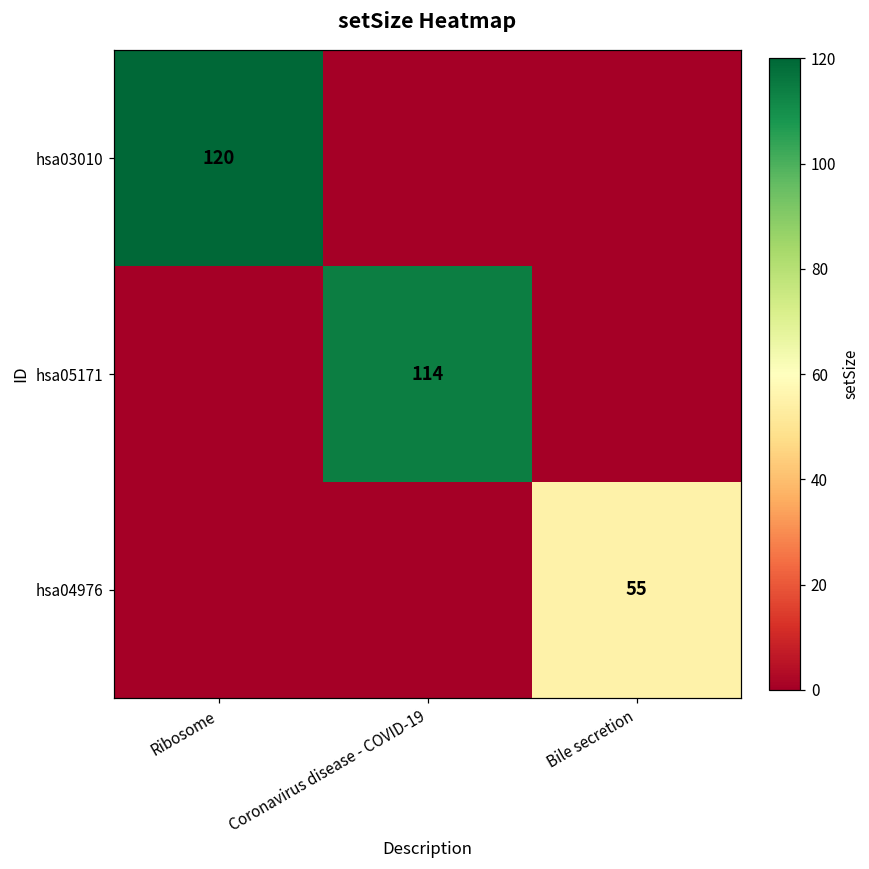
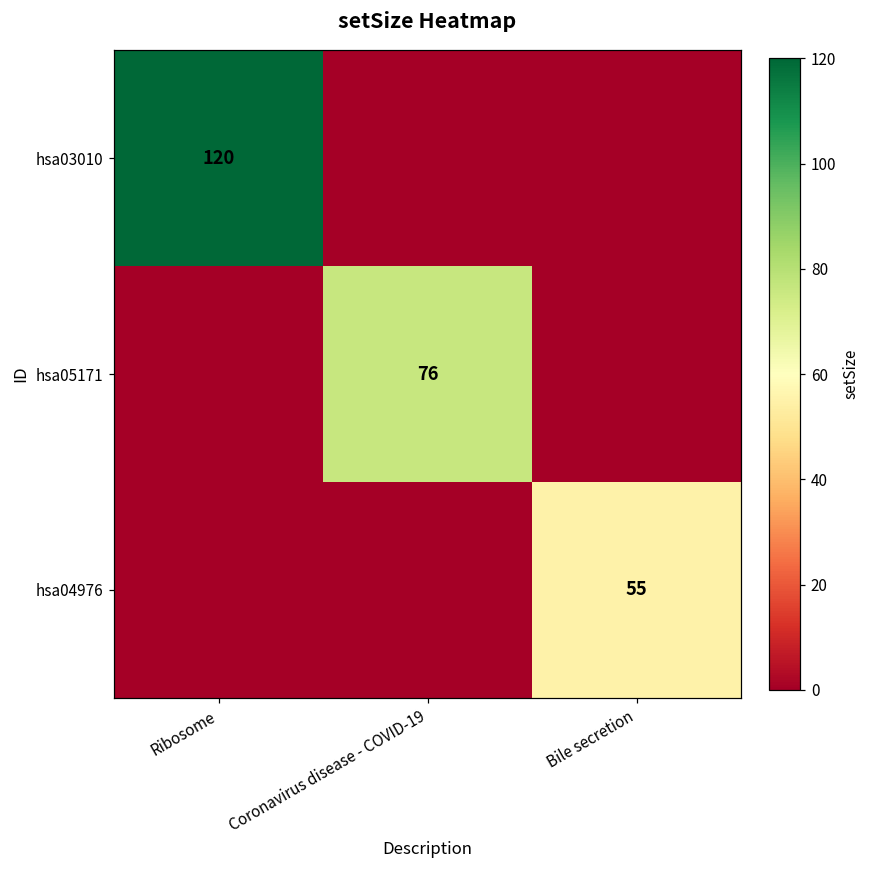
hsa05171, Coronavirus disease - COVID-19: 114 -> 76
